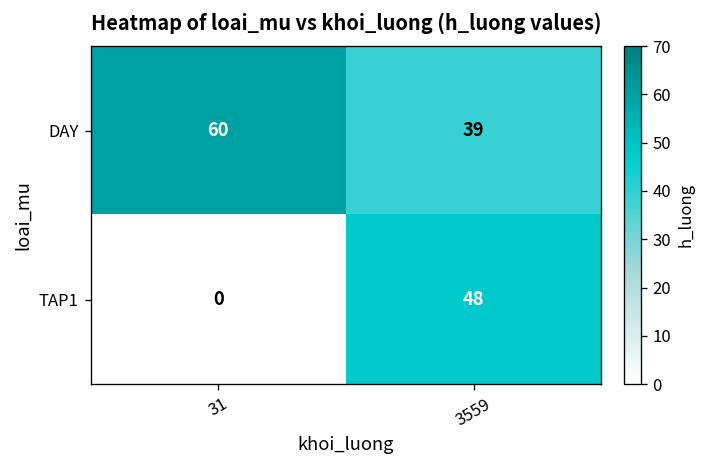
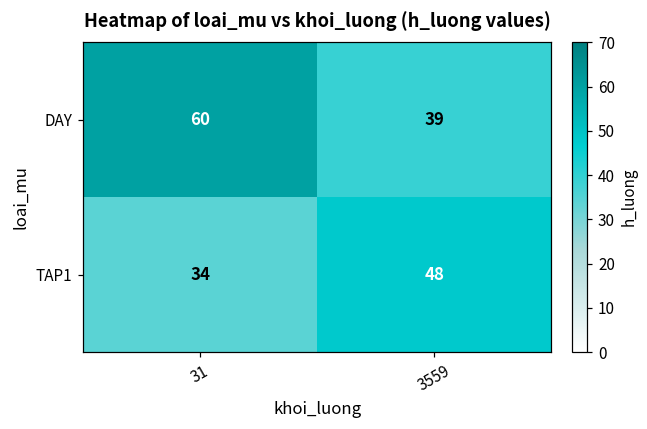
TAP1, 31: 0 -> 34
